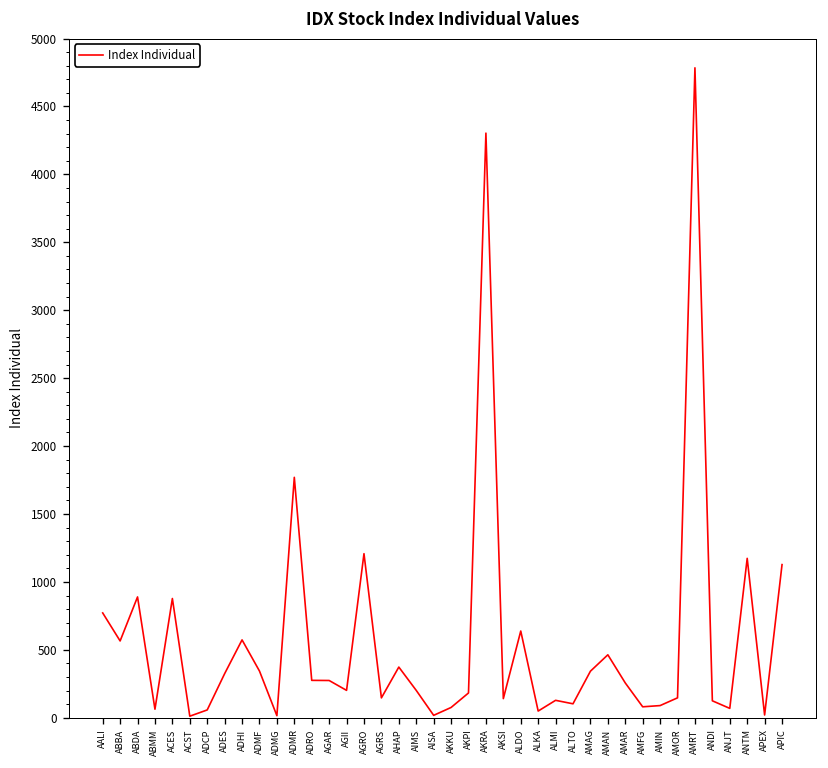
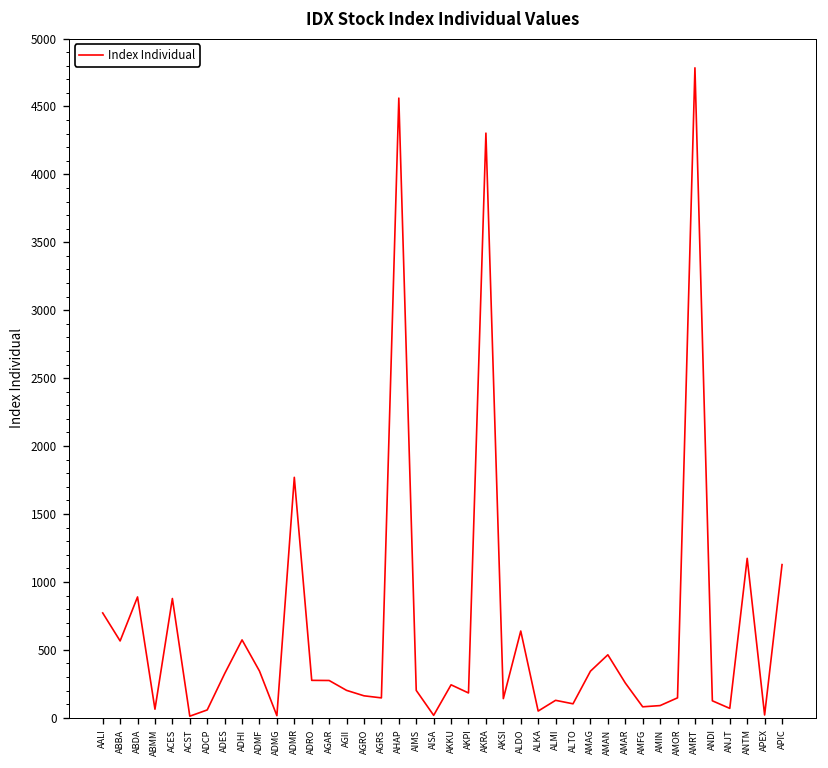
AGRO: 1210 -> 160
AHAP: 370 -> 4560
AKKU: 80 -> 240
